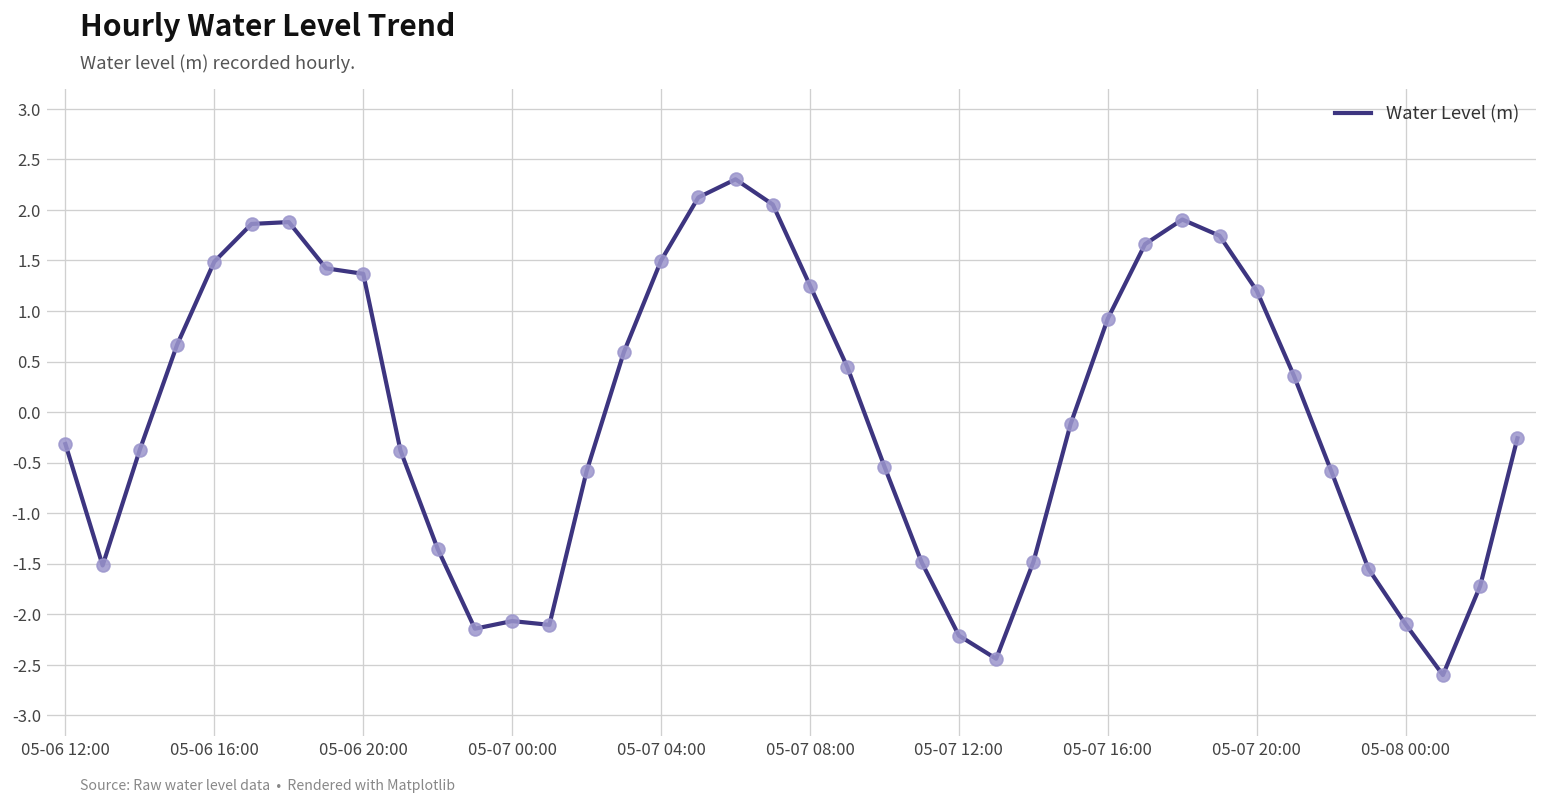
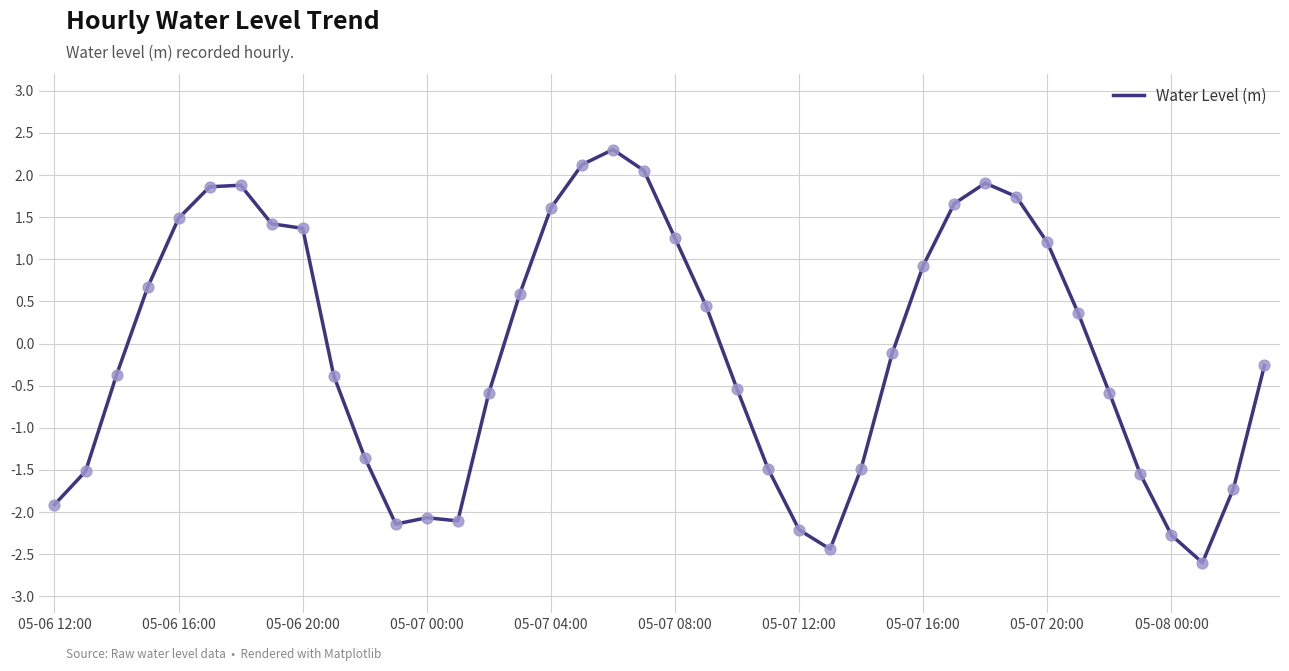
05-06 12:00: -0.3 -> -1.9
05-07 04:00: 1.5 -> 1.6
05-08 00:00: -2.1 -> -2.3
